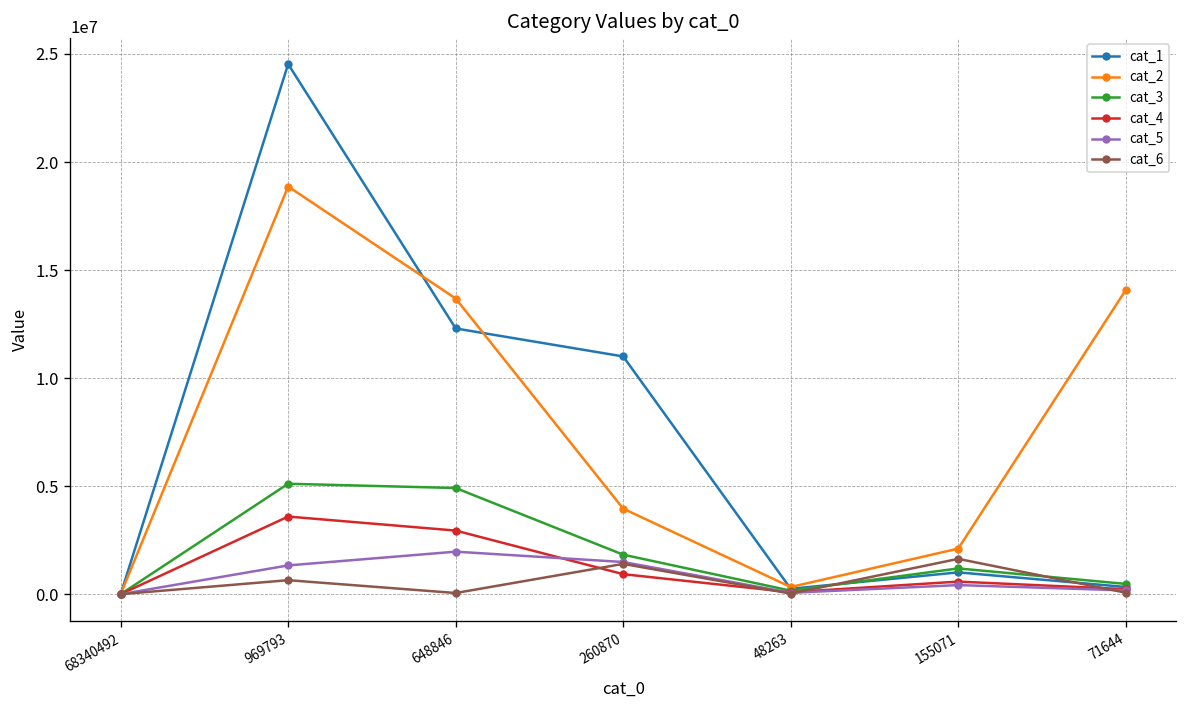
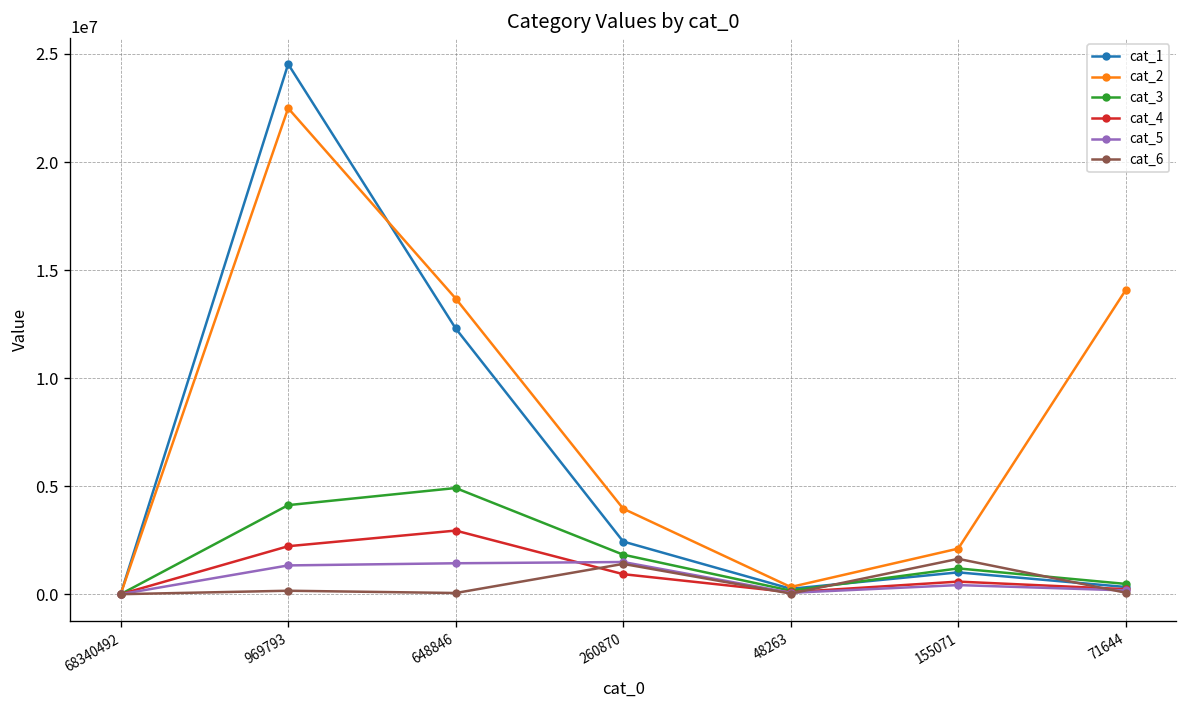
cat_2, 969793: 18900000 -> 22500000
cat_3, 969793: 5100000 -> 4100000
cat_4, 969793: 3600000 -> 2200000
cat_6, 969793: 600000 -> 200000
cat_5, 648846: 2000000 -> 1400000
cat_1, 260870: 11000000 -> 2400000
